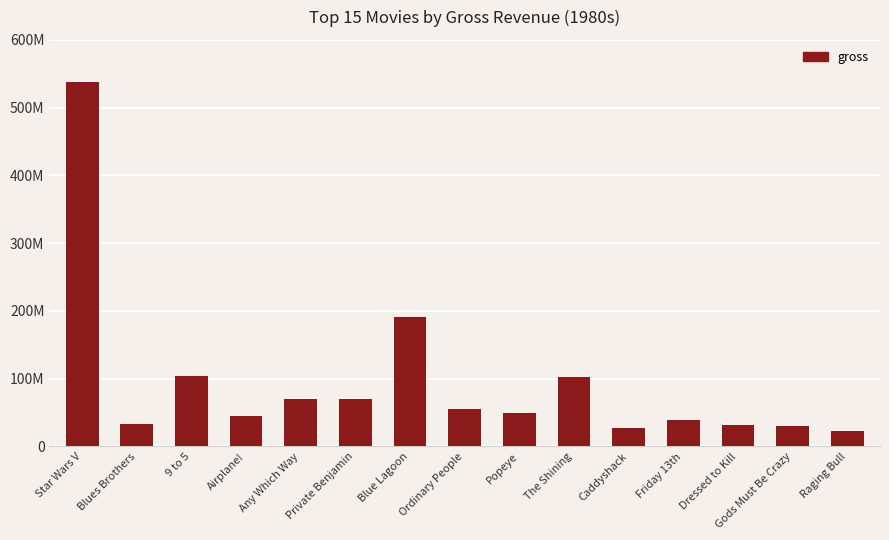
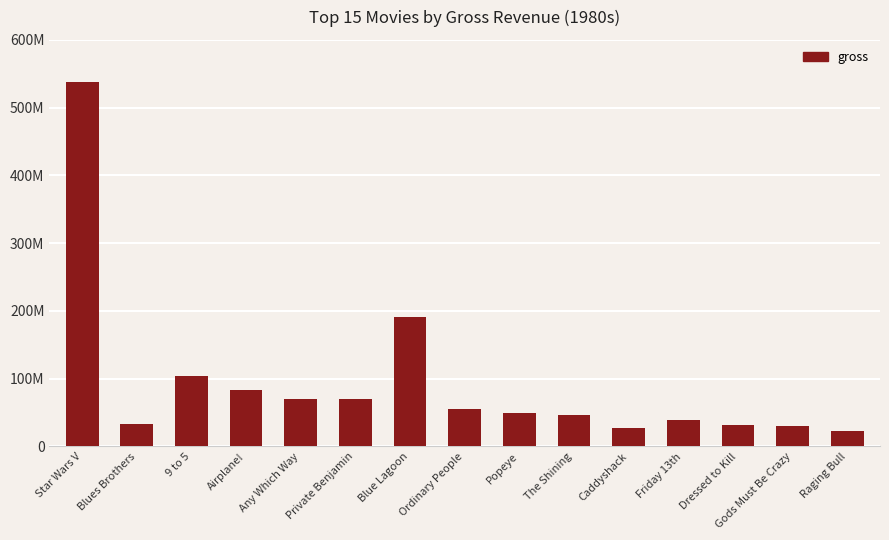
Airplane!: 40000000 -> 80000000
The Shining: 100000000 -> 50000000
